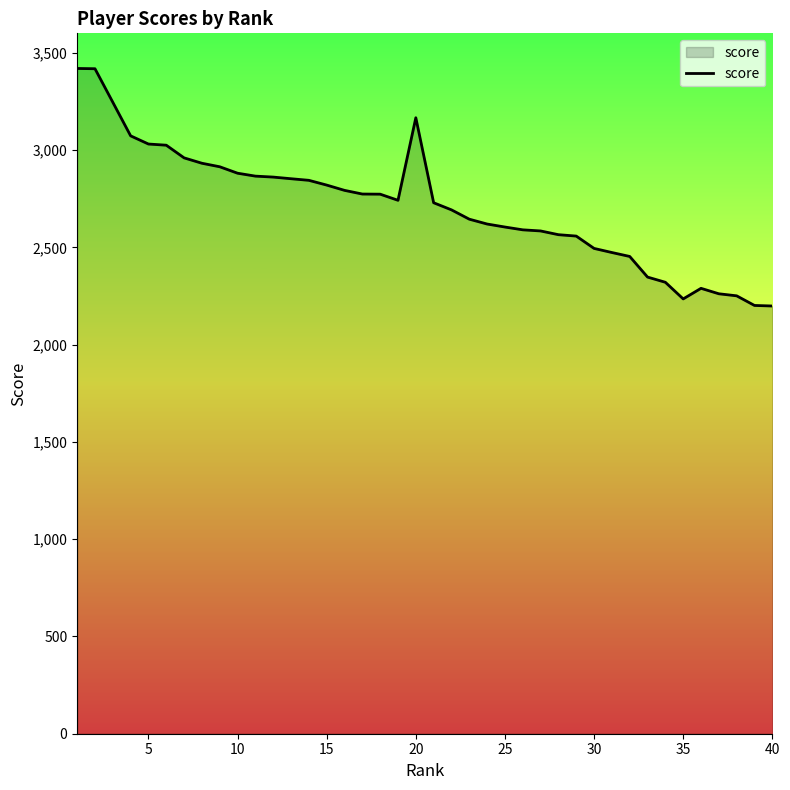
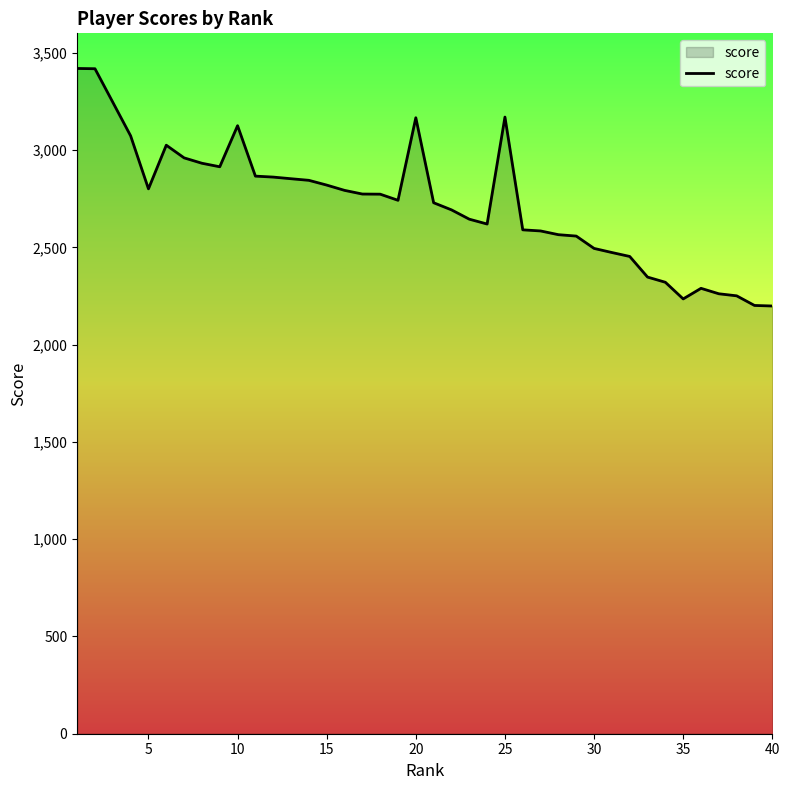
5: 3,030 -> 2,800
10: 2,880 -> 3,130
25: 2,600 -> 3,170
